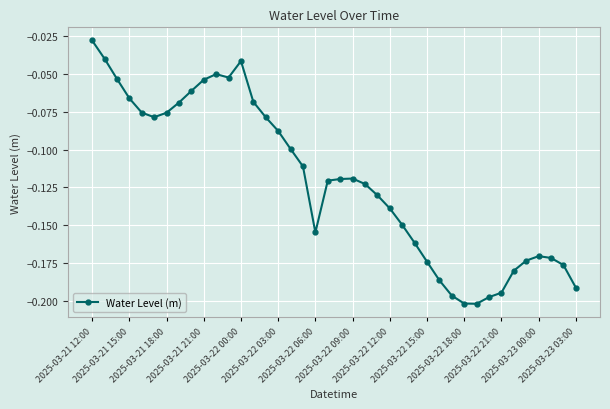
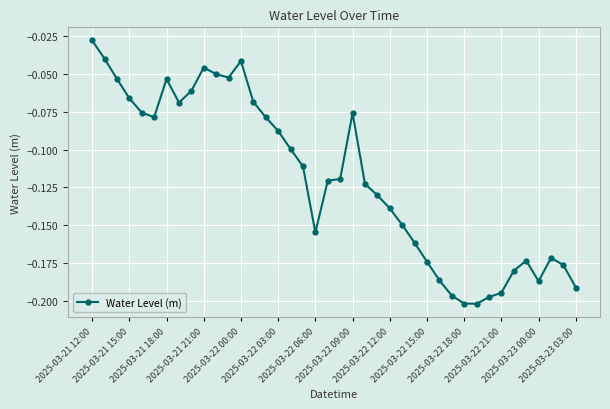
2025-03-21 18:00: -0.076 -> -0.053
2025-03-21 21:00: -0.054 -> -0.046
2025-03-22 09:00: -0.119 -> -0.076
2025-03-23 00:00: -0.170 -> -0.187
